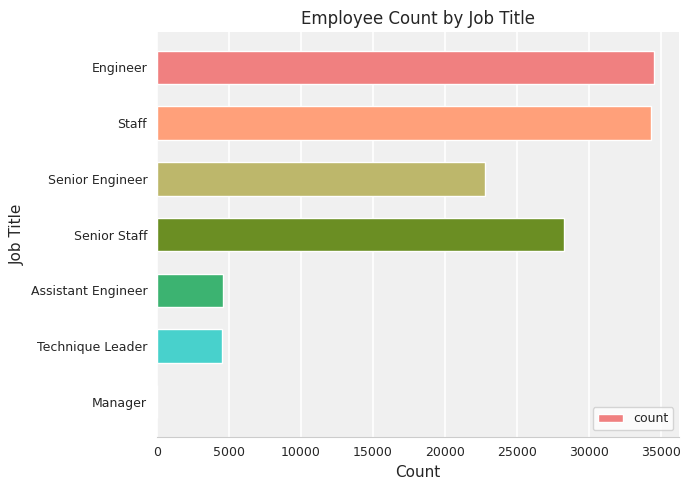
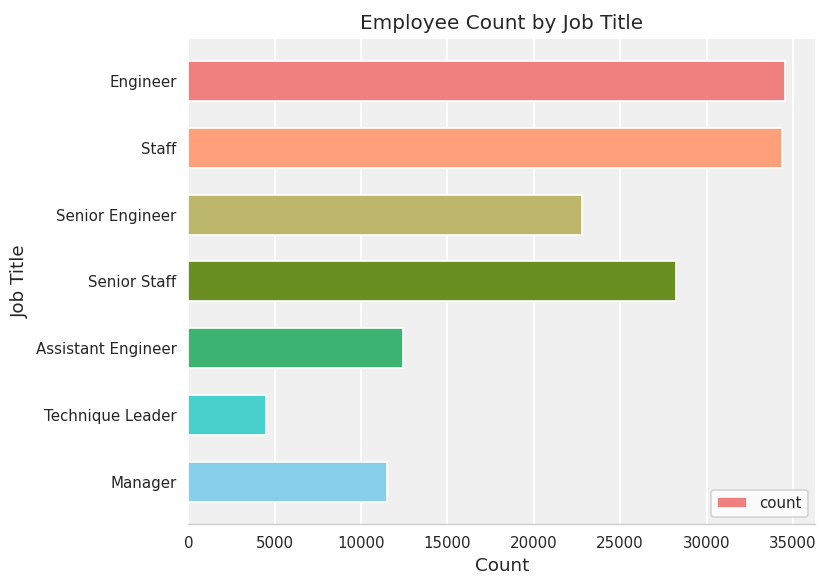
Assistant Engineer: 4600 -> 12400
Manager: 0 -> 11500
